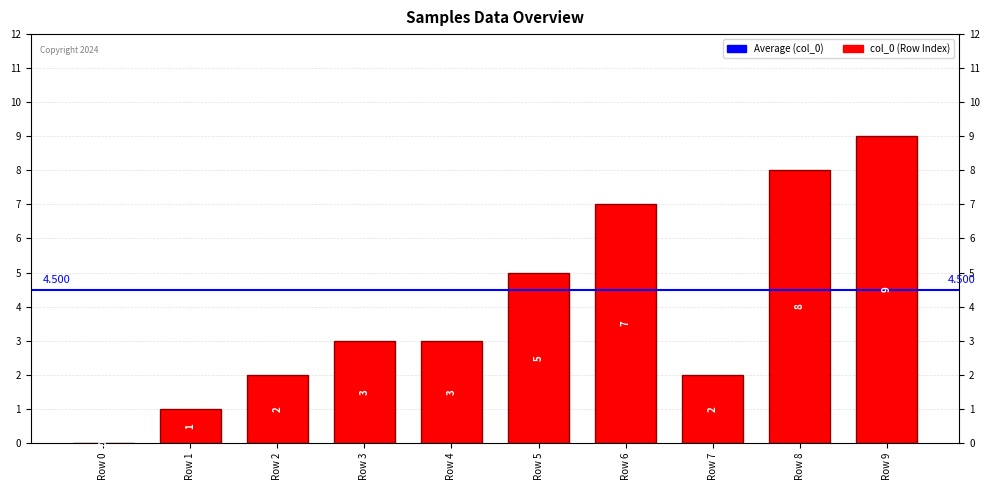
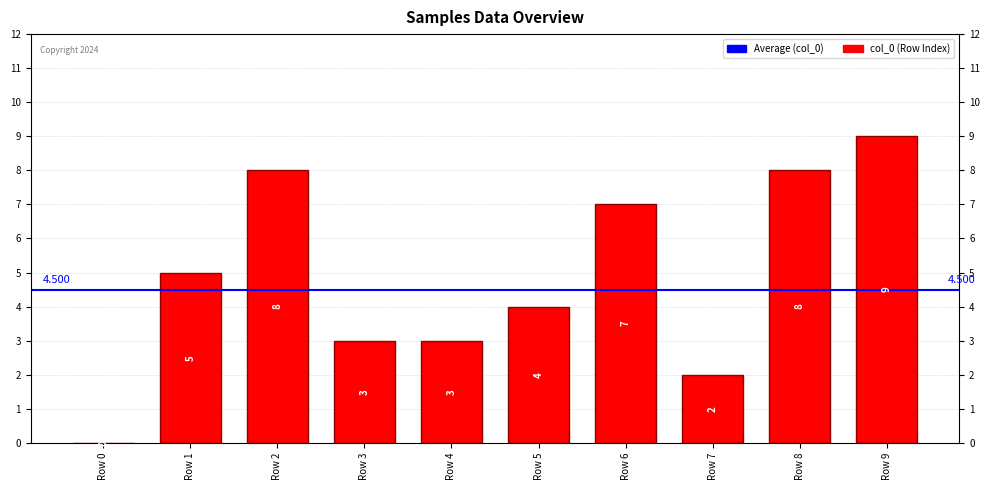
Row 1: 1 -> 5
Row 2: 2 -> 8
Row 5: 5 -> 4
